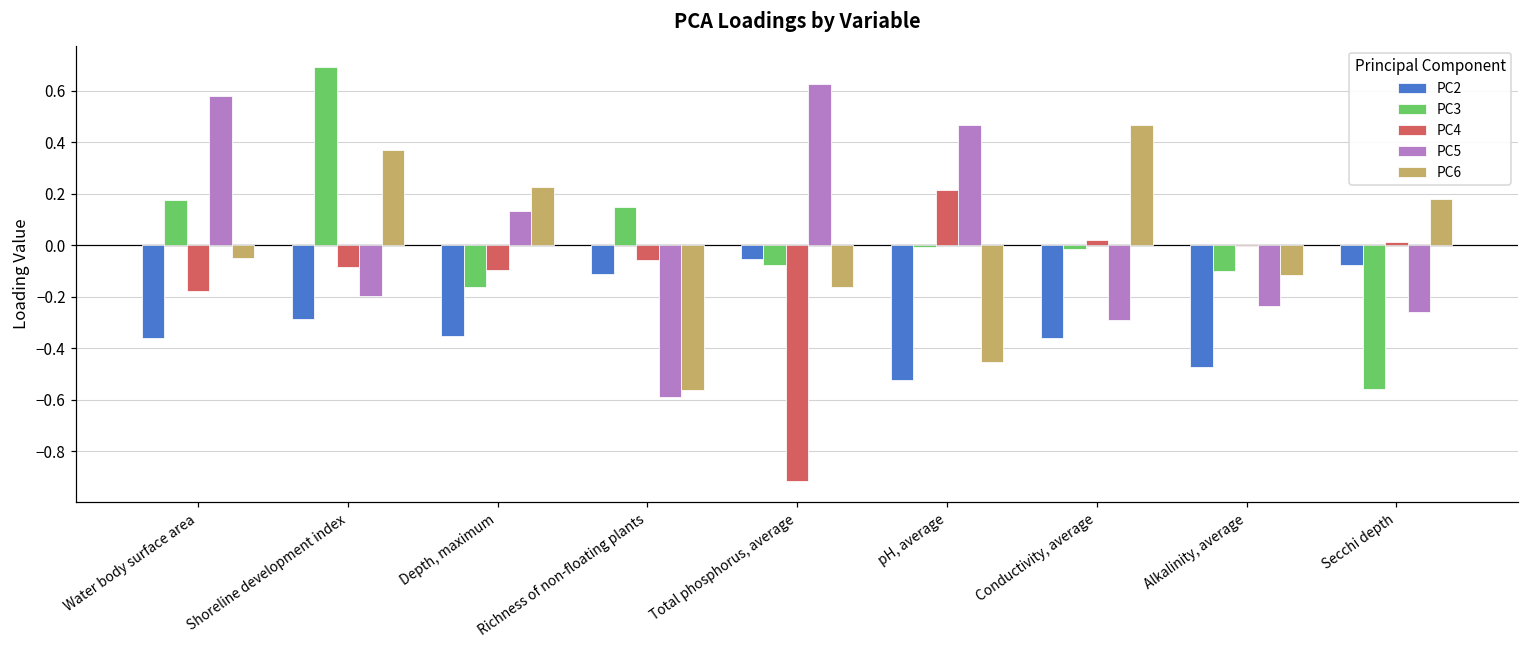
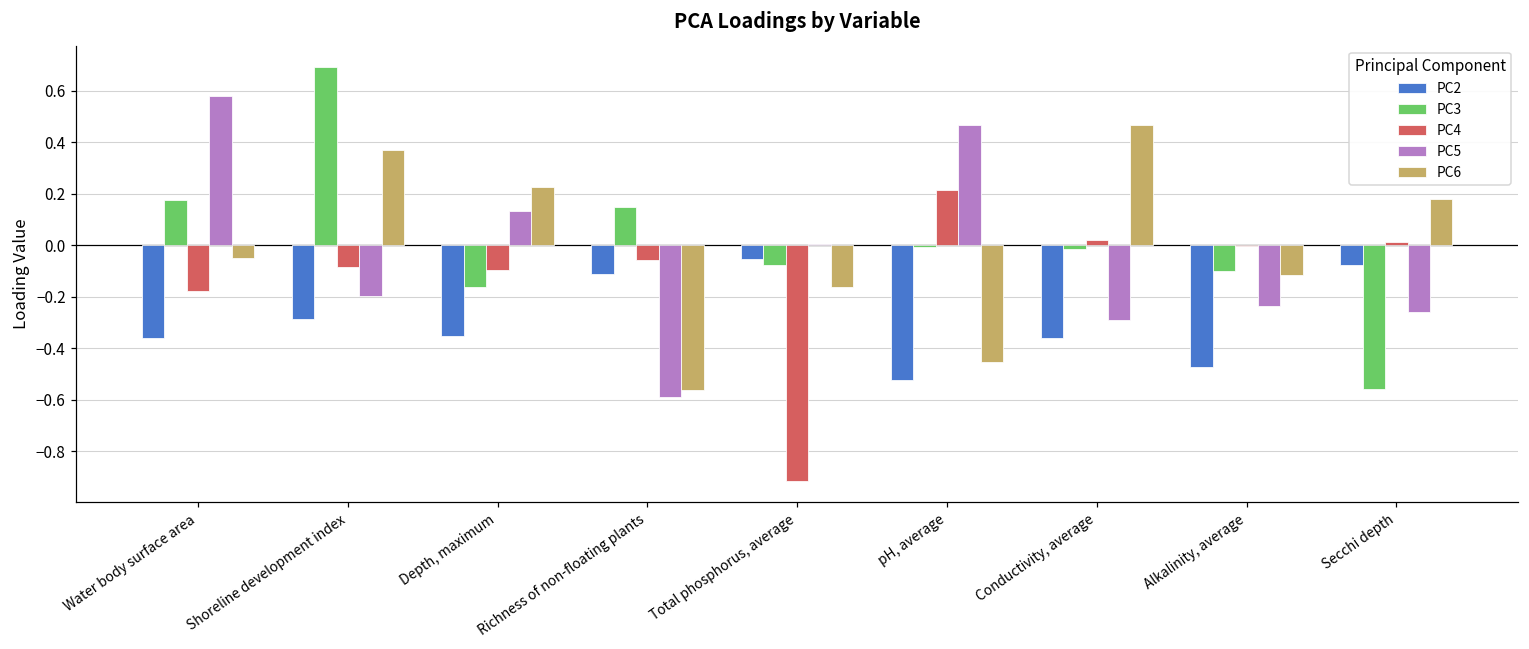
PC5, Total phosphorus, average: 0.63 -> 0.00
